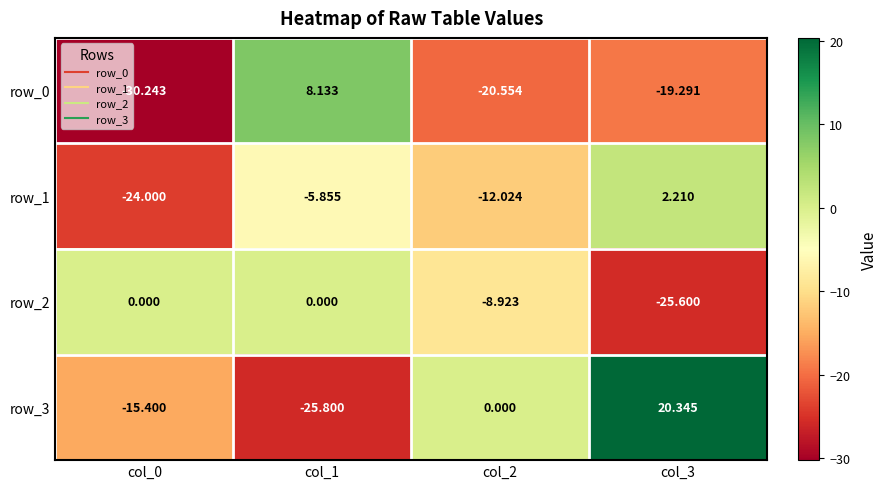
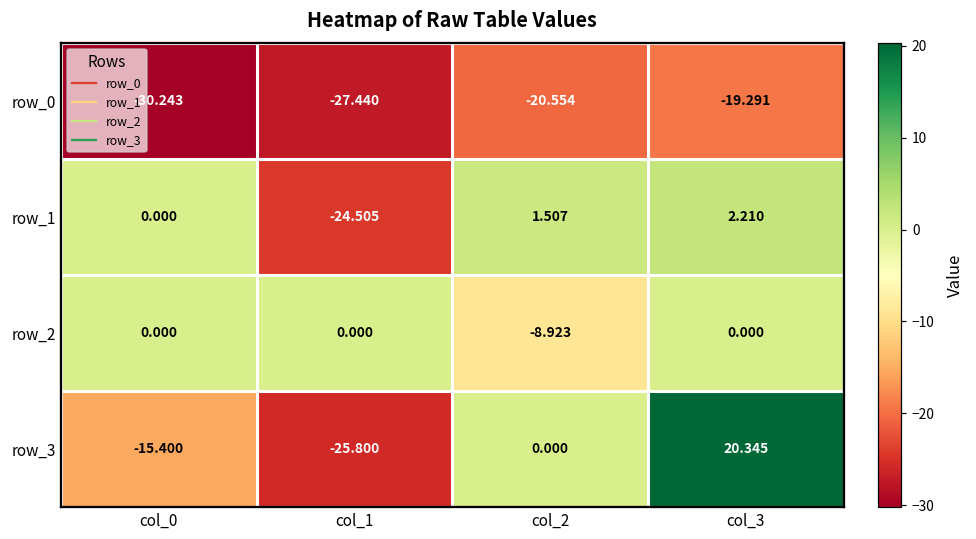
row_0, col_1: 8.133 -> -27.440
row_1, col_0: -24.000 -> 0.000
row_1, col_1: -5.855 -> -24.505
row_1, col_2: -12.024 -> 1.507
row_2, col_3: -25.600 -> 0.000
